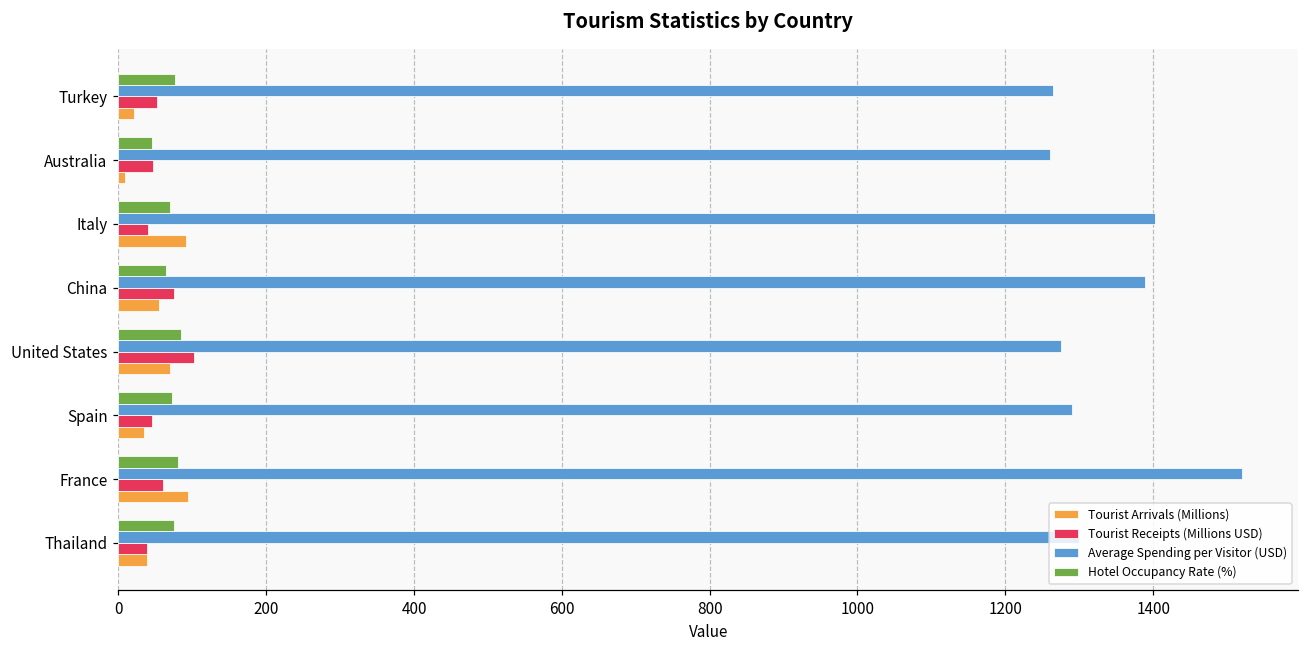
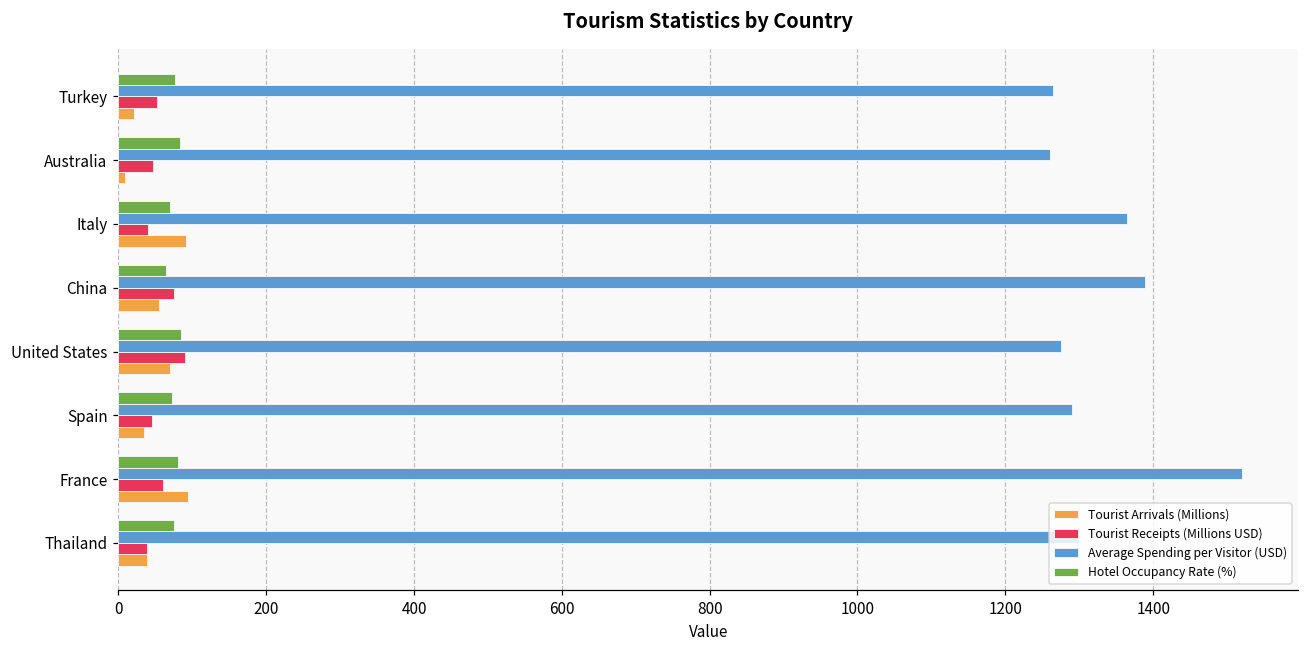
Hotel Occupancy Rate (%), Australia: 40 -> 80
Average Spending per Visitor (USD), Italy: 1400 -> 1370
Tourist Receipts (Millions USD), United States: 100 -> 90
